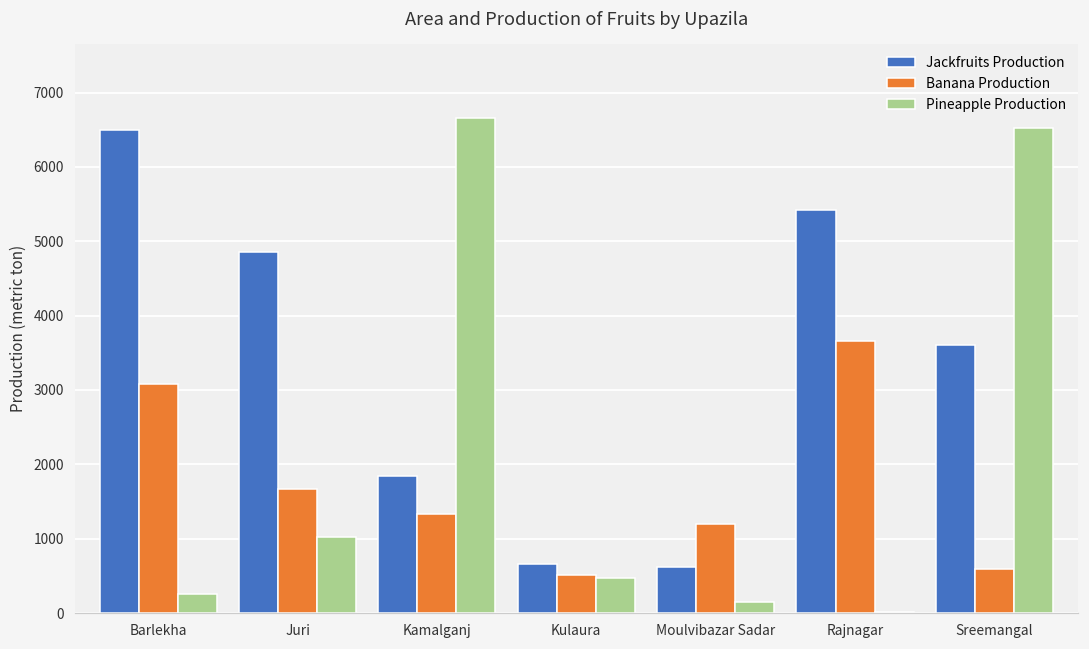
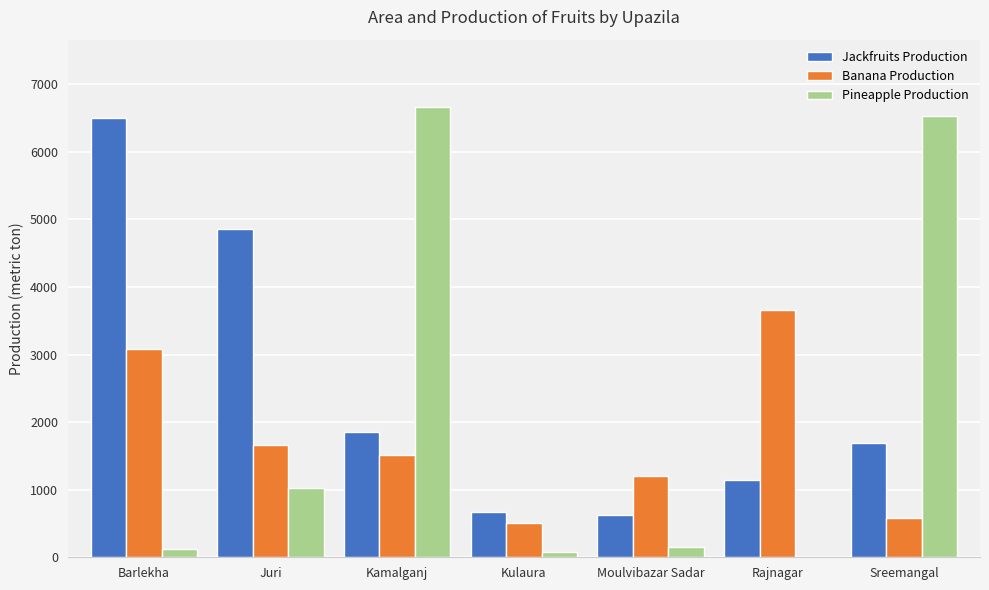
Pineapple Production, Barlekha: 300 -> 100
Banana Production, Kamalganj: 1300 -> 1500
Pineapple Production, Kulaura: 500 -> 100
Jackfruits Production, Rajnagar: 5400 -> 1200
Jackfruits Production, Sreemangal: 3600 -> 1700
